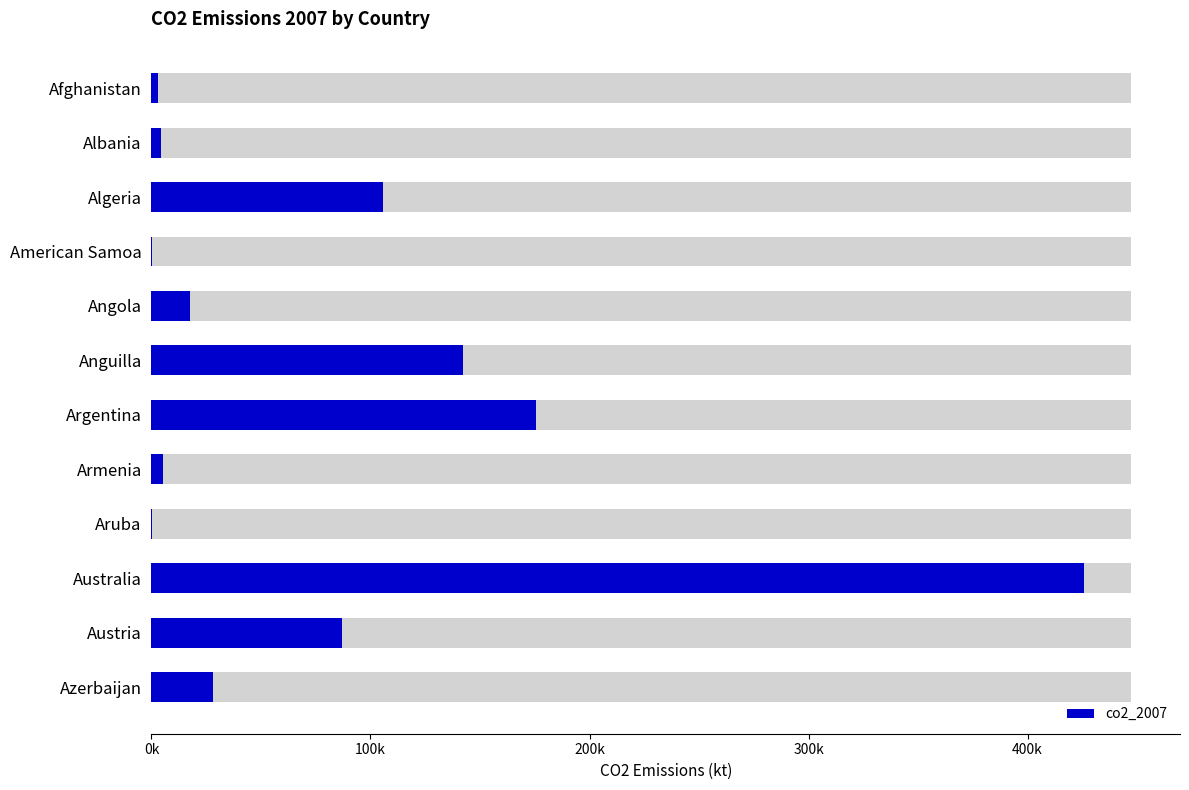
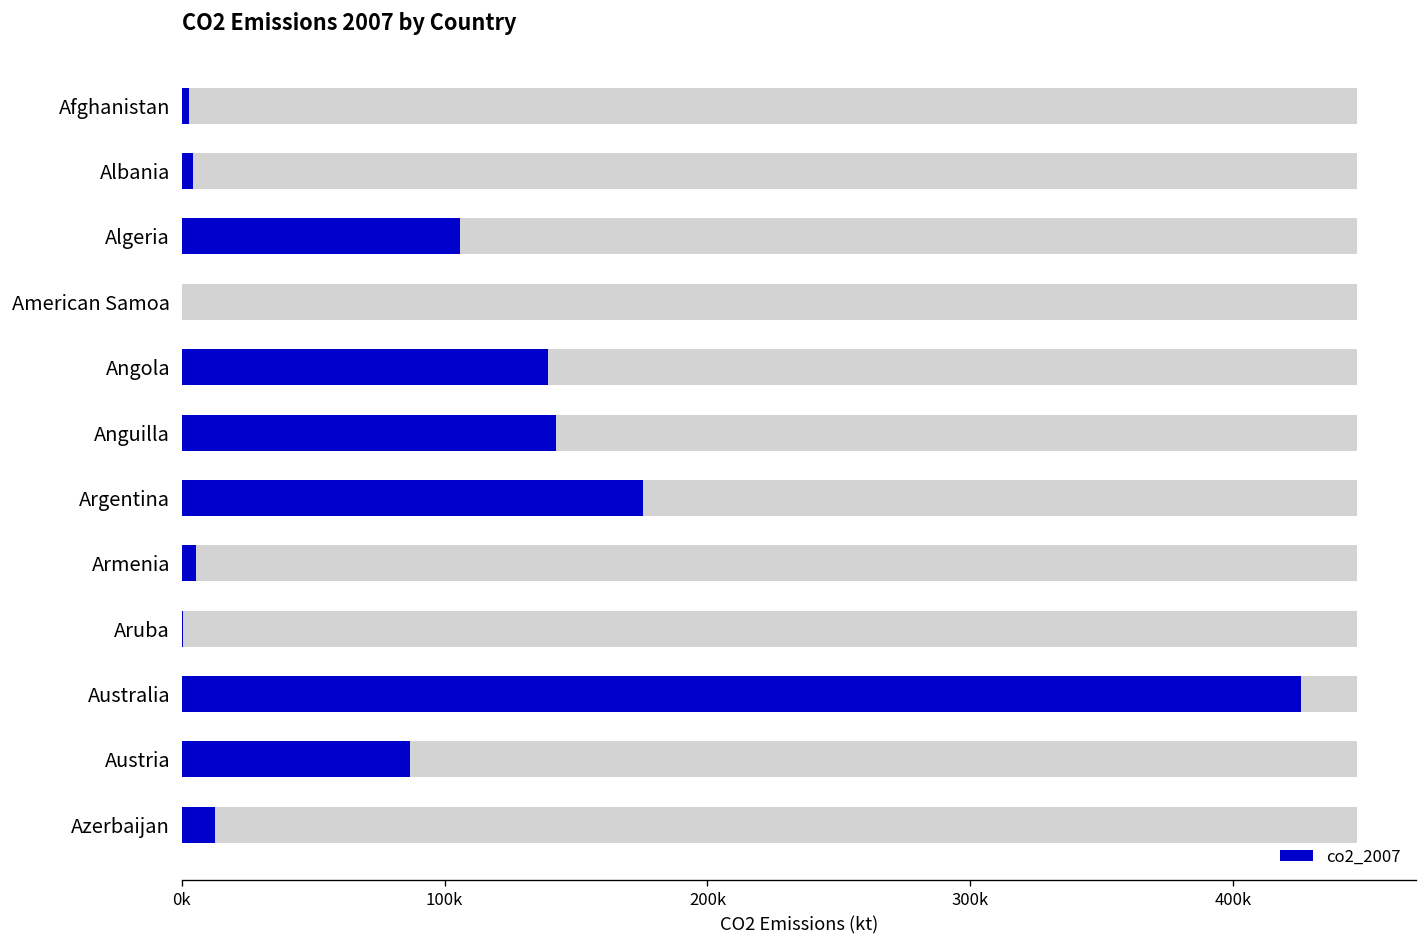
co2_2007, Angola: 17000 -> 139000
co2_2007, Azerbaijan: 28000 -> 13000
